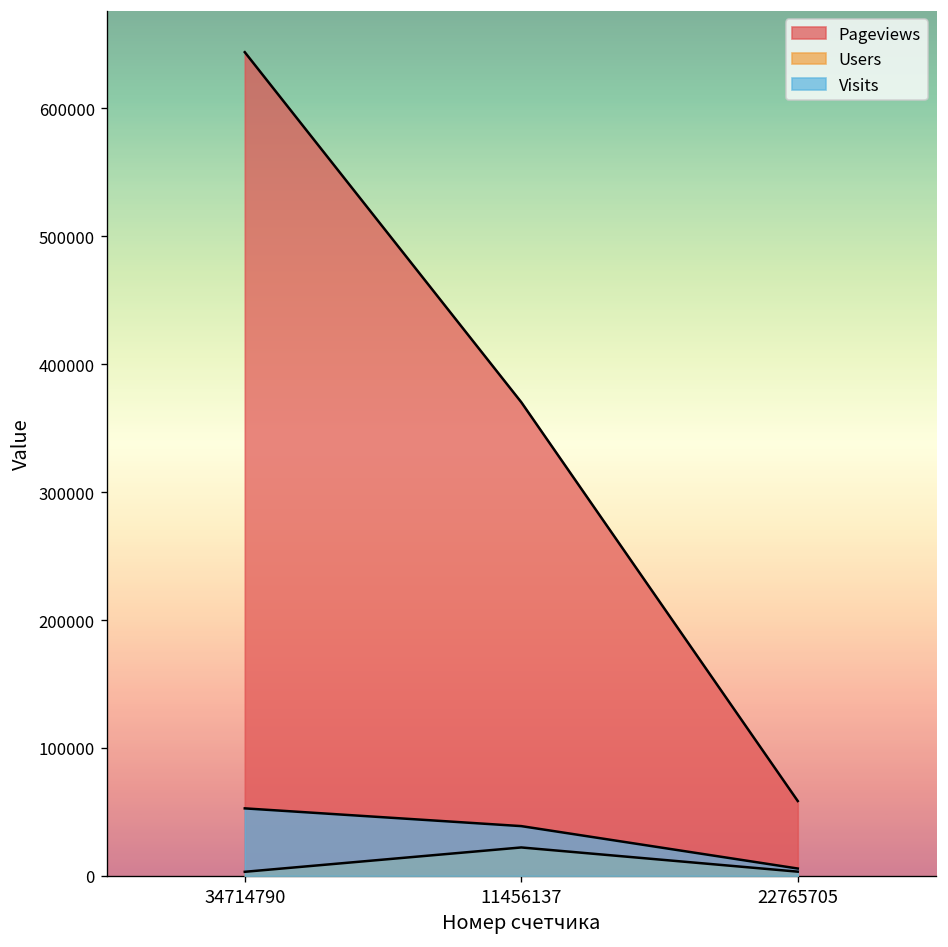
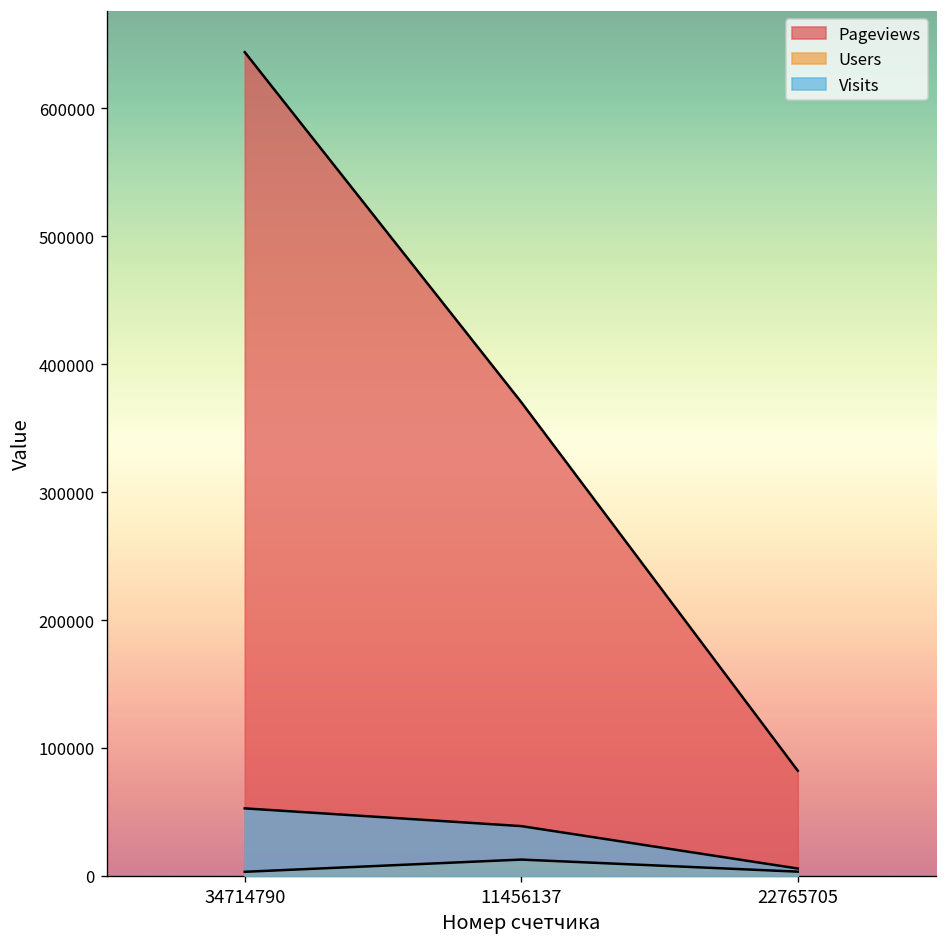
Users, 11456137: 22000 -> 13000
Pageviews, 22765705: 59000 -> 82000
